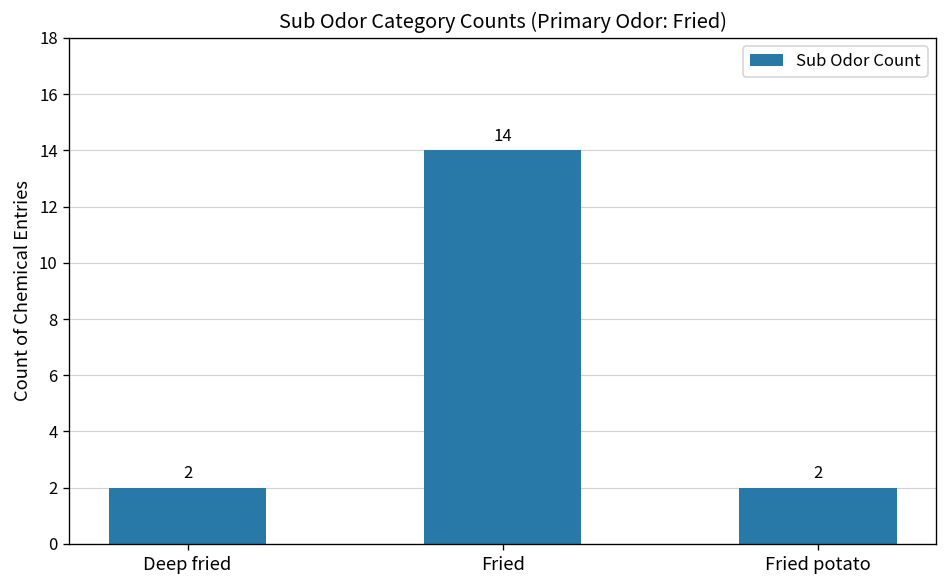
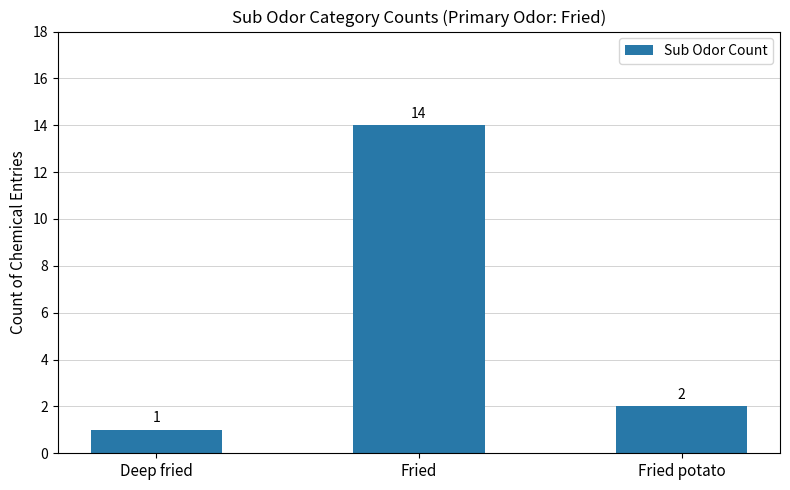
Deep fried: 2 -> 1
